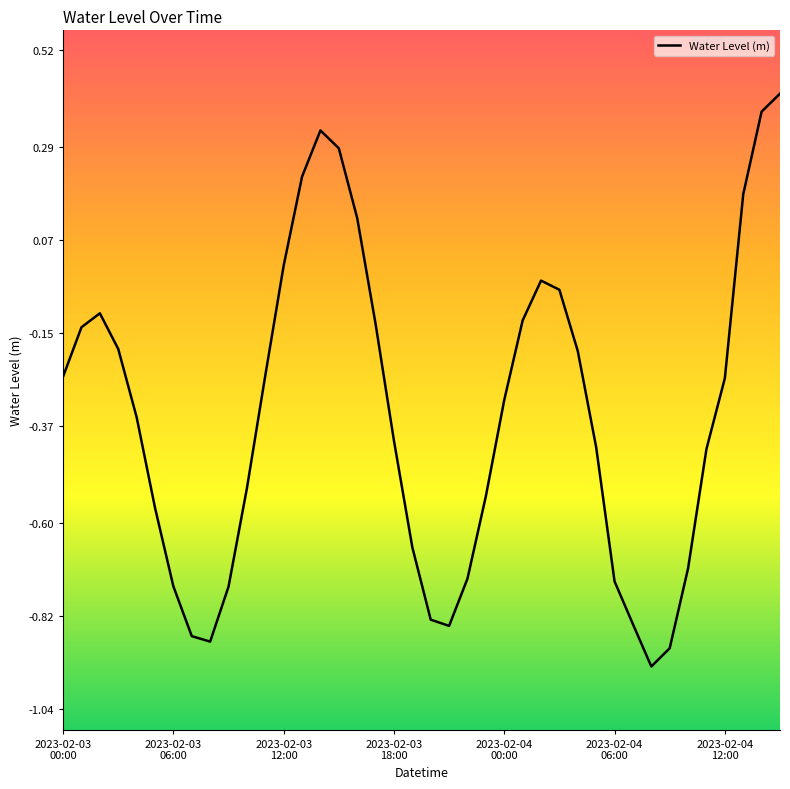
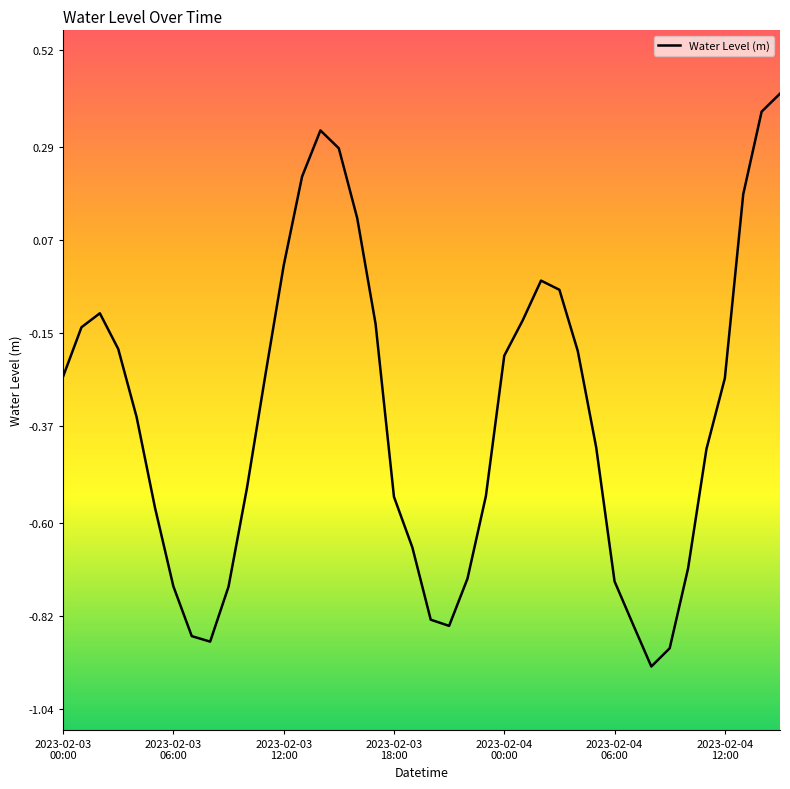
2023-02-03 18:00: -0.41 -> -0.54
2023-02-04 00:00: -0.31 -> -0.20
